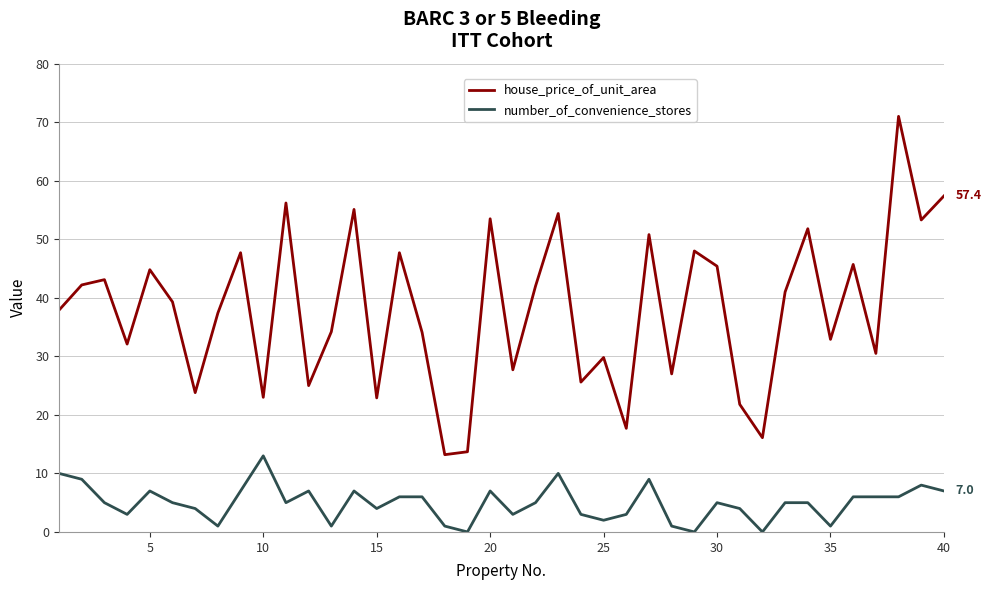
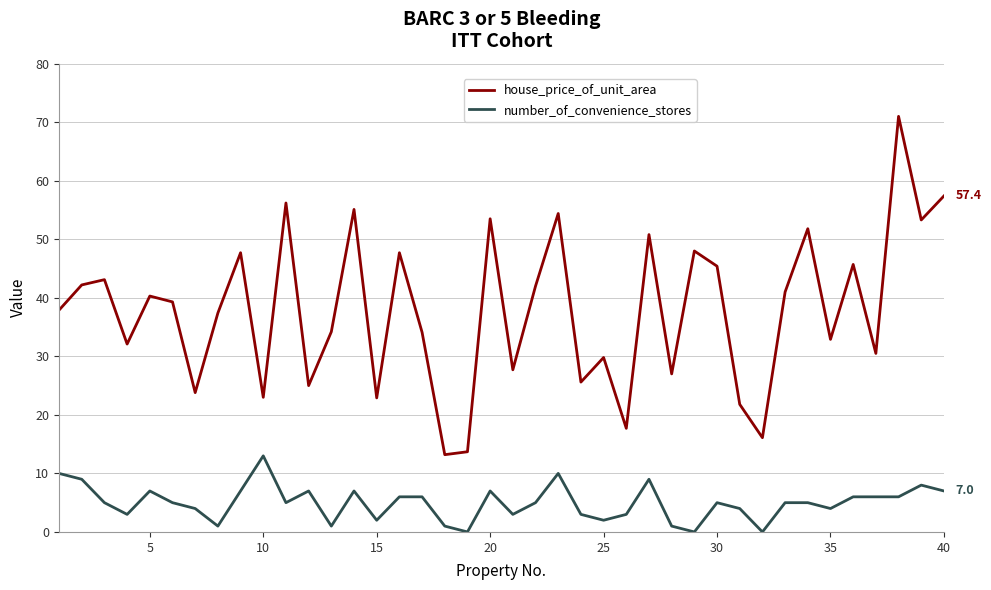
house_price_of_unit_area, 5: 45 -> 40
number_of_convenience_stores, 15: 4 -> 2
number_of_convenience_stores, 35: 1 -> 4
